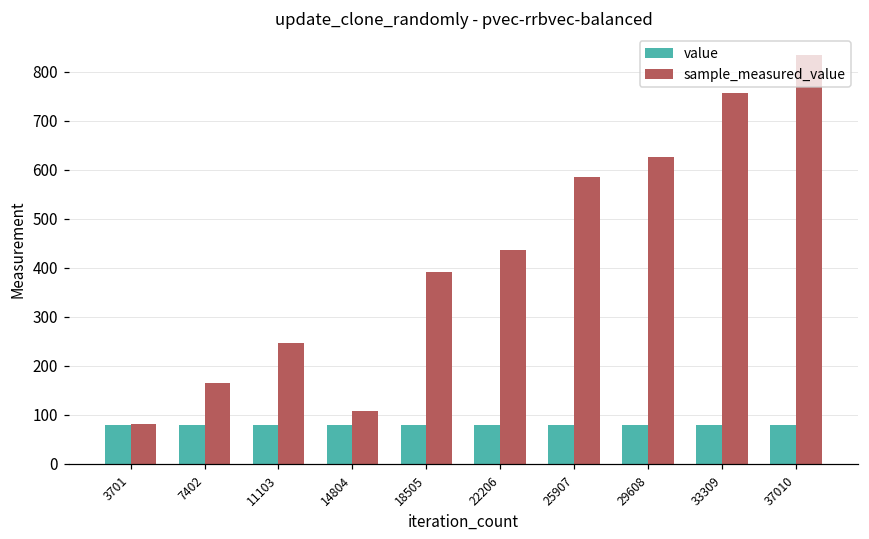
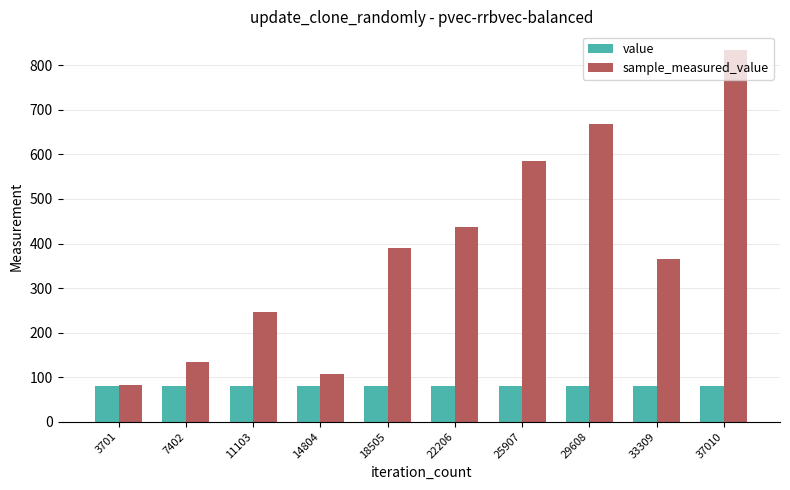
sample_measured_value, 7402: 160 -> 130
sample_measured_value, 29608: 630 -> 670
sample_measured_value, 33309: 760 -> 360
